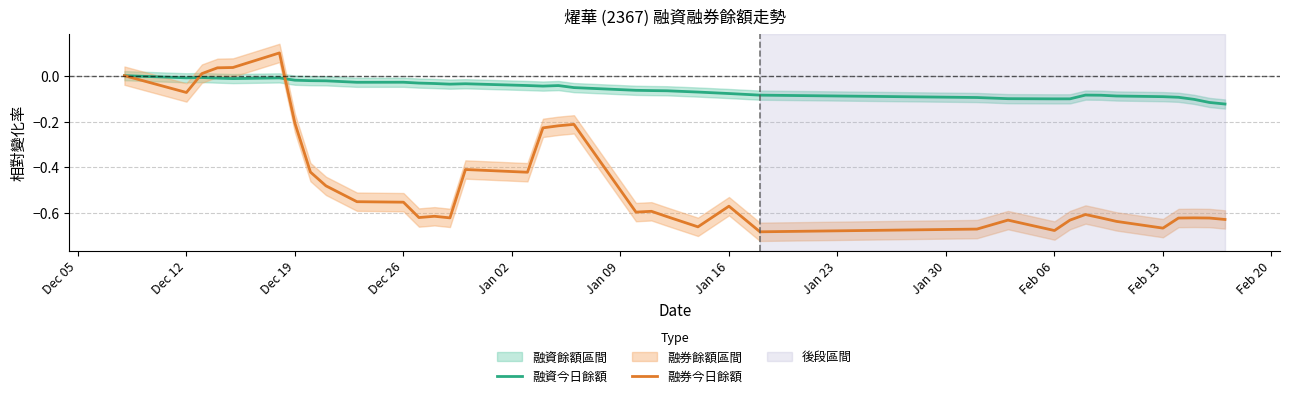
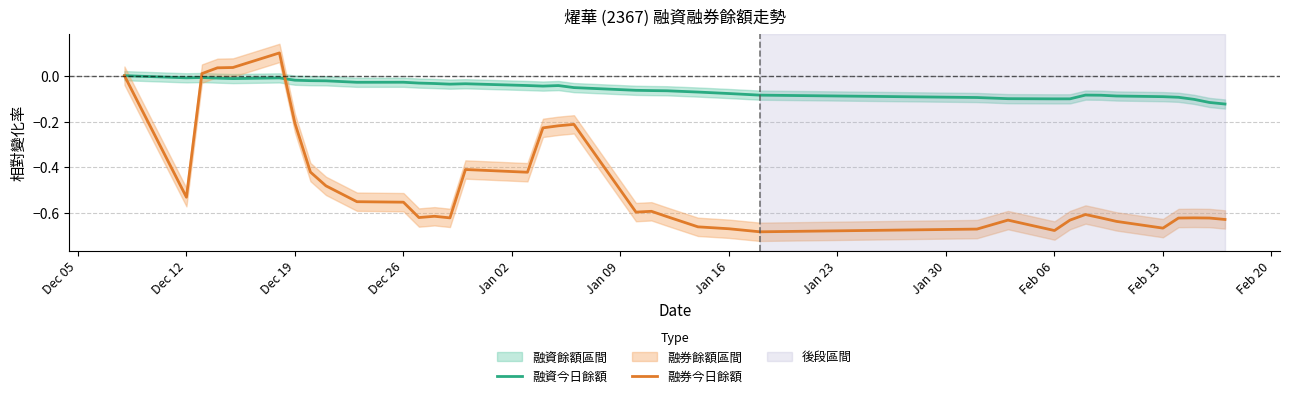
融券今日餘額, Dec 12: -0.07 -> -0.53
融券今日餘額, Jan 16: -0.57 -> -0.67
